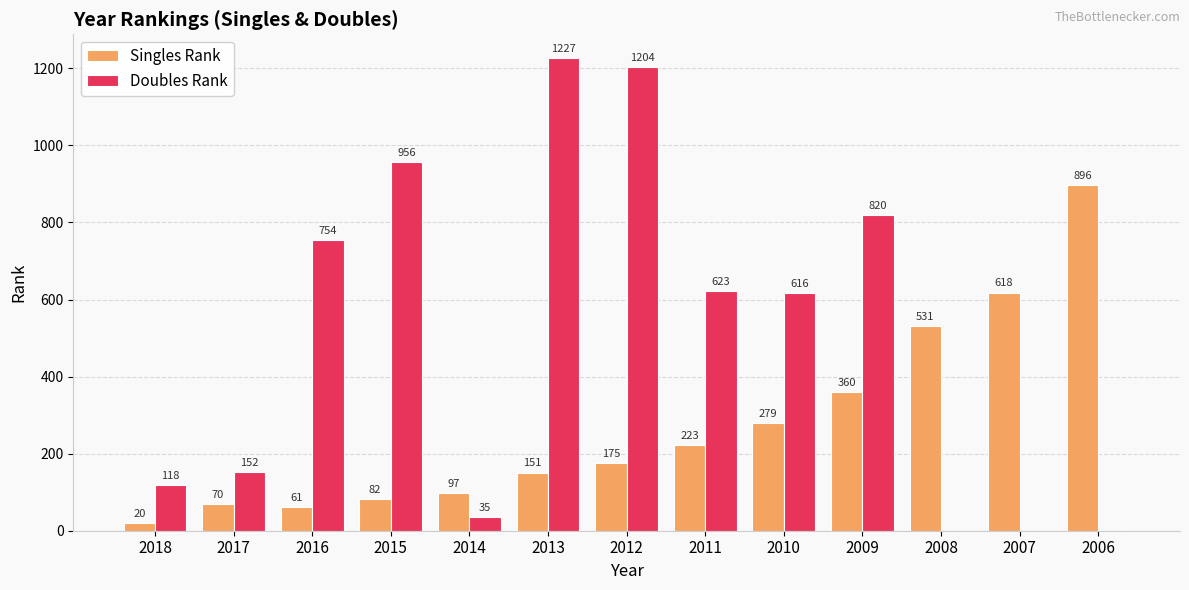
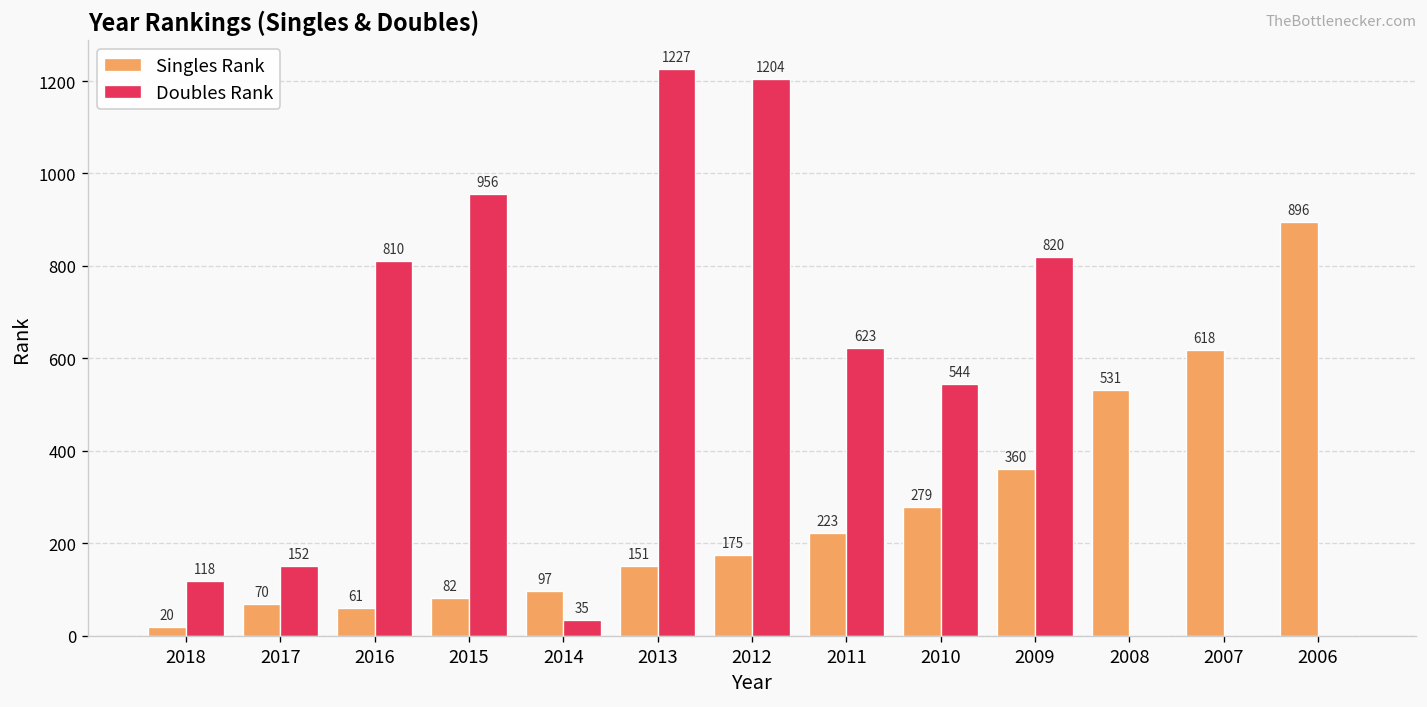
Doubles Rank, 2016: 754 -> 810
Doubles Rank, 2010: 616 -> 544
